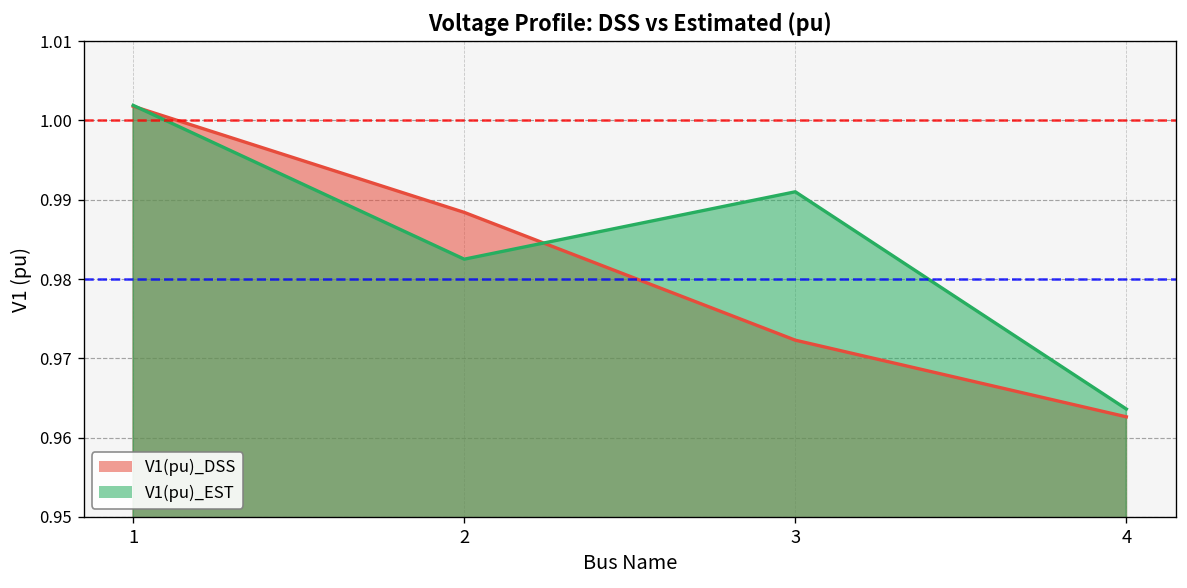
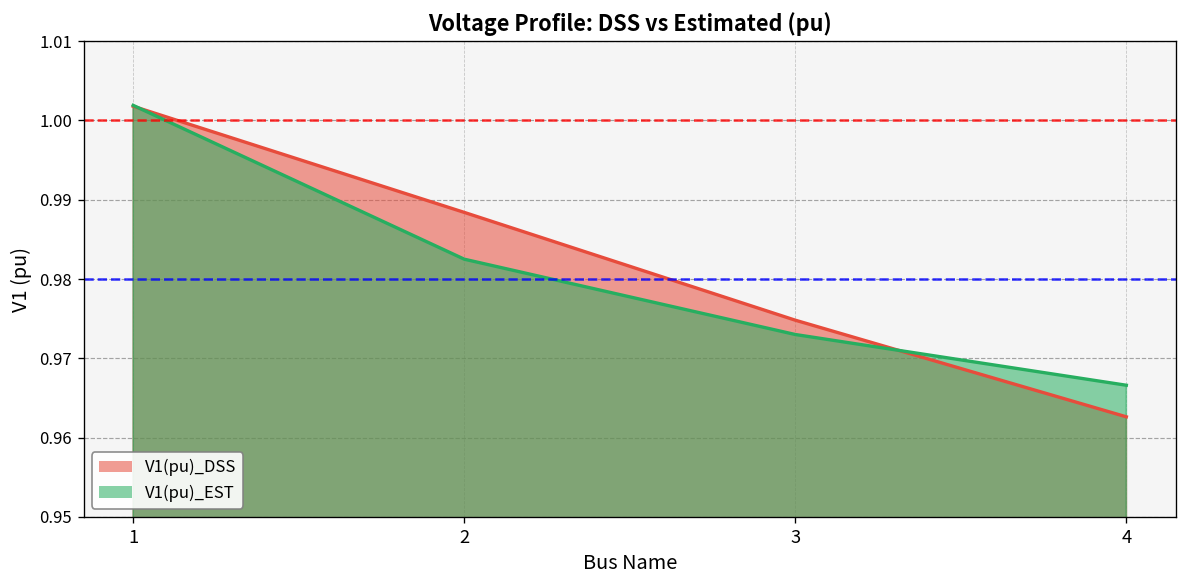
V1(pu)_DSS, 3: 0.972 -> 0.975
V1(pu)_EST, 3: 0.991 -> 0.973
V1(pu)_EST, 4: 0.964 -> 0.967
